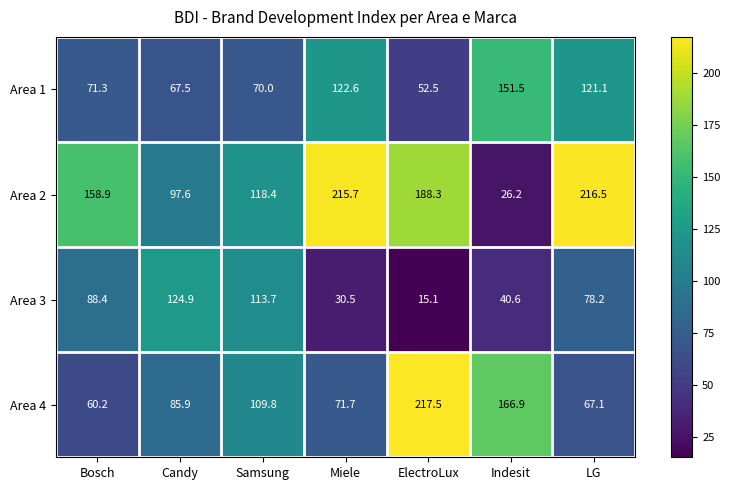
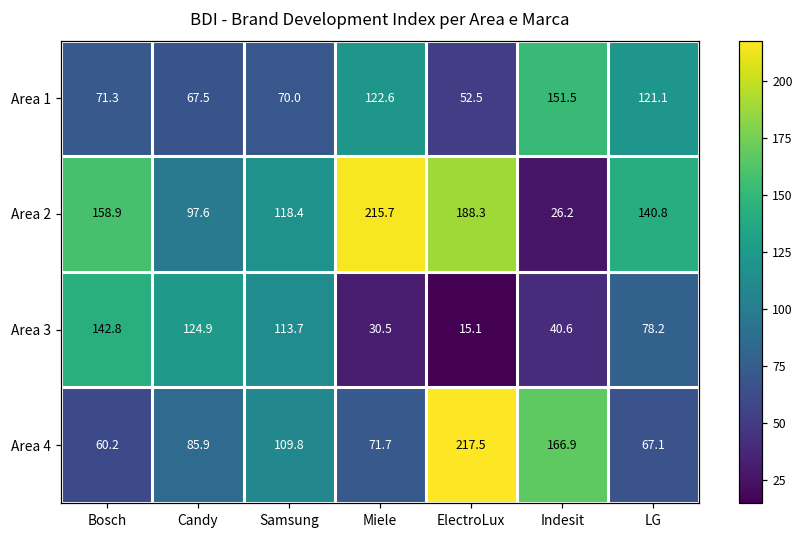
Area 2, LG: 216.5 -> 140.8
Area 3, Bosch: 88.4 -> 142.8
